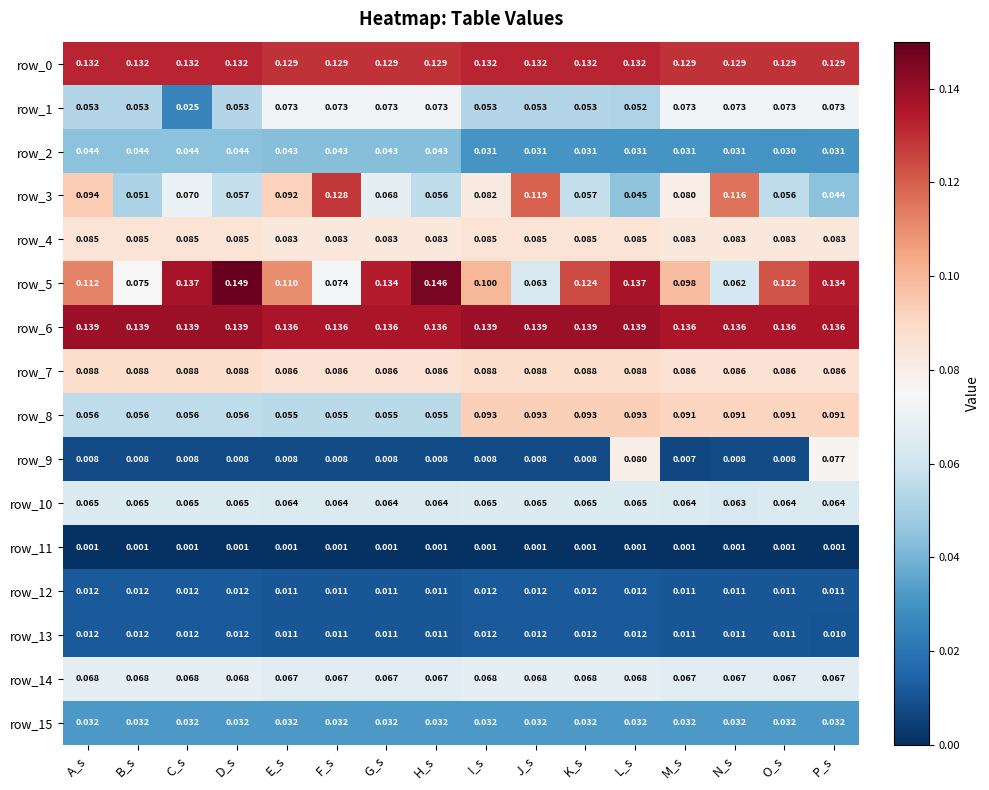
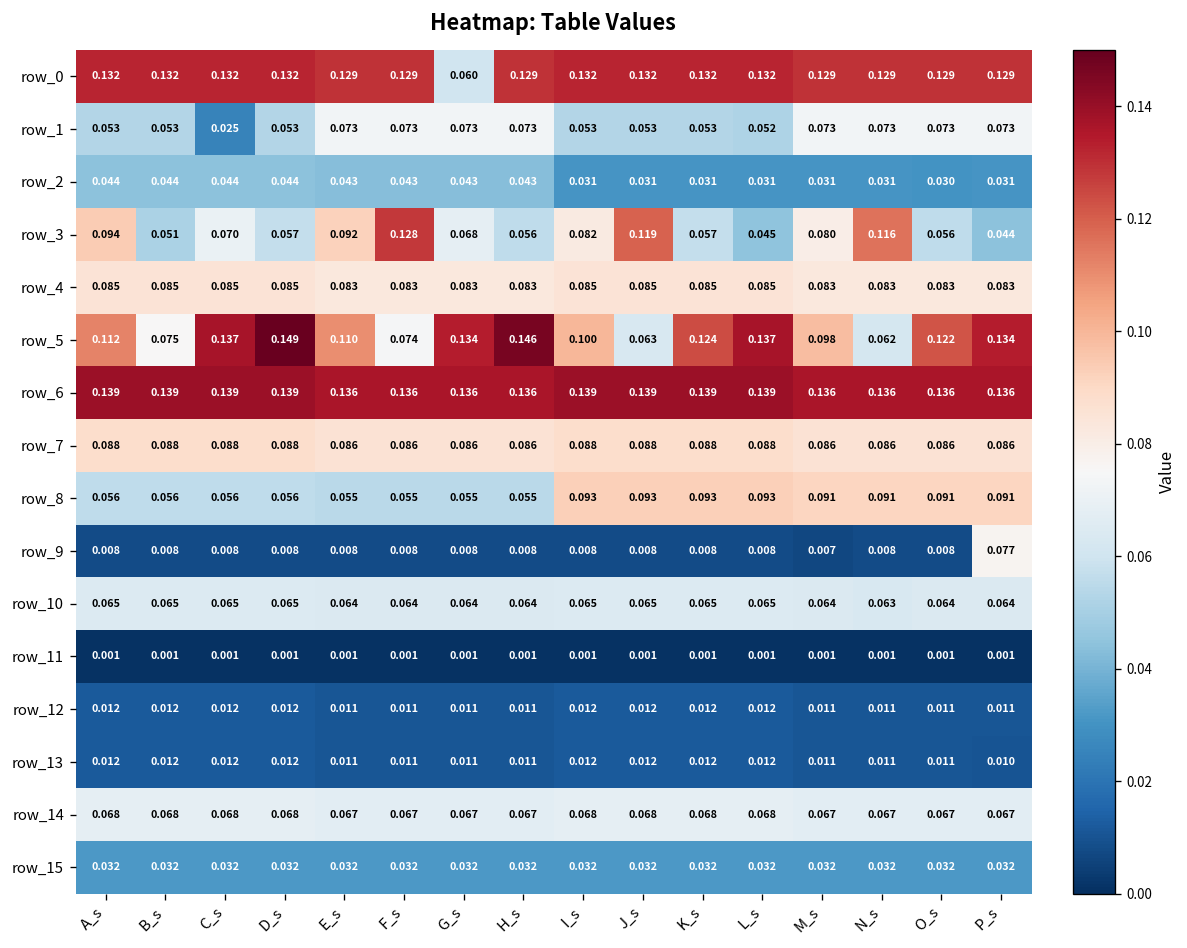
row_0, G_s: 0.129 -> 0.060
row_9, L_s: 0.080 -> 0.008
